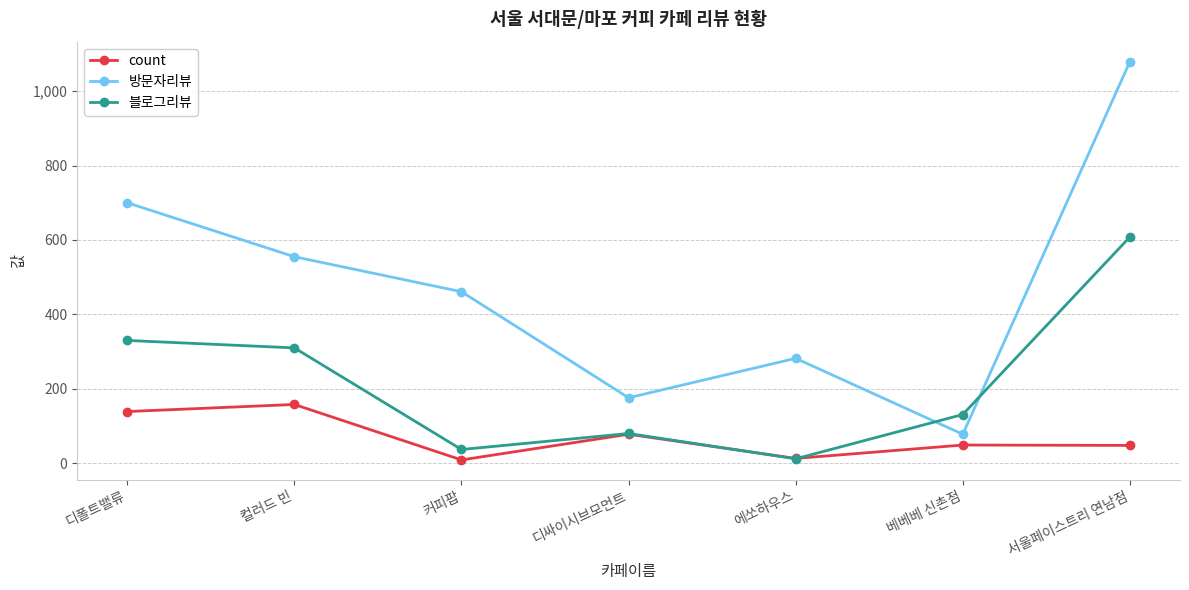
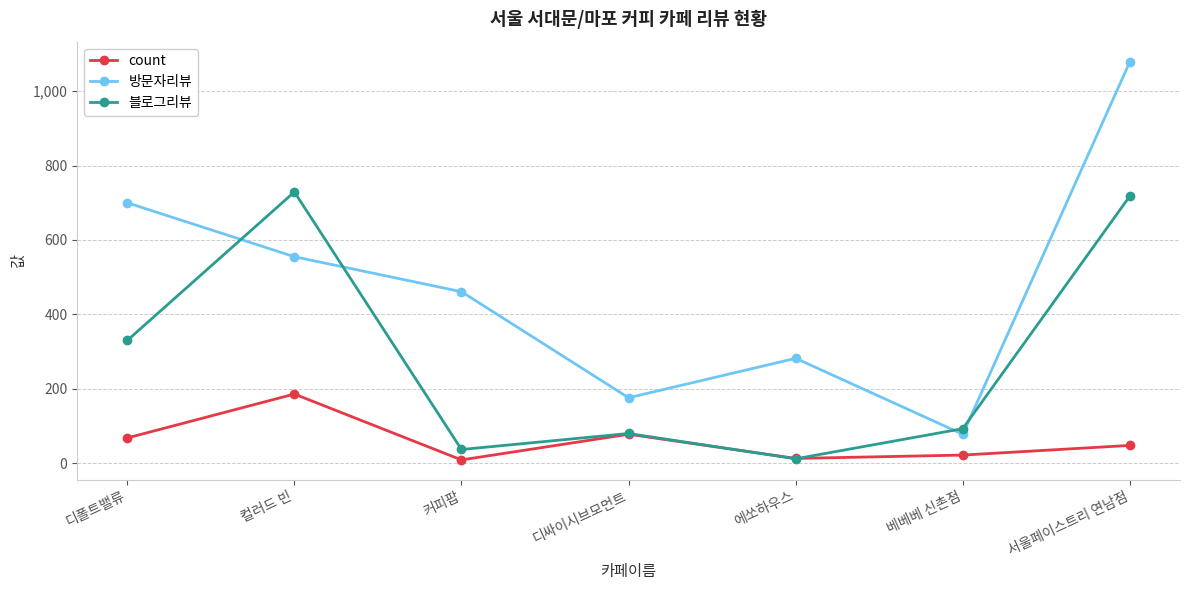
count, 디폴트밸류: 140 -> 70
count, 컬러드 빈: 160 -> 190
블로그리뷰, 컬러드 빈: 310 -> 730
count, 베베베 신촌점: 50 -> 20
블로그리뷰, 베베베 신촌점: 130 -> 90
블로그리뷰, 서울페이스트리 연남점: 610 -> 720
